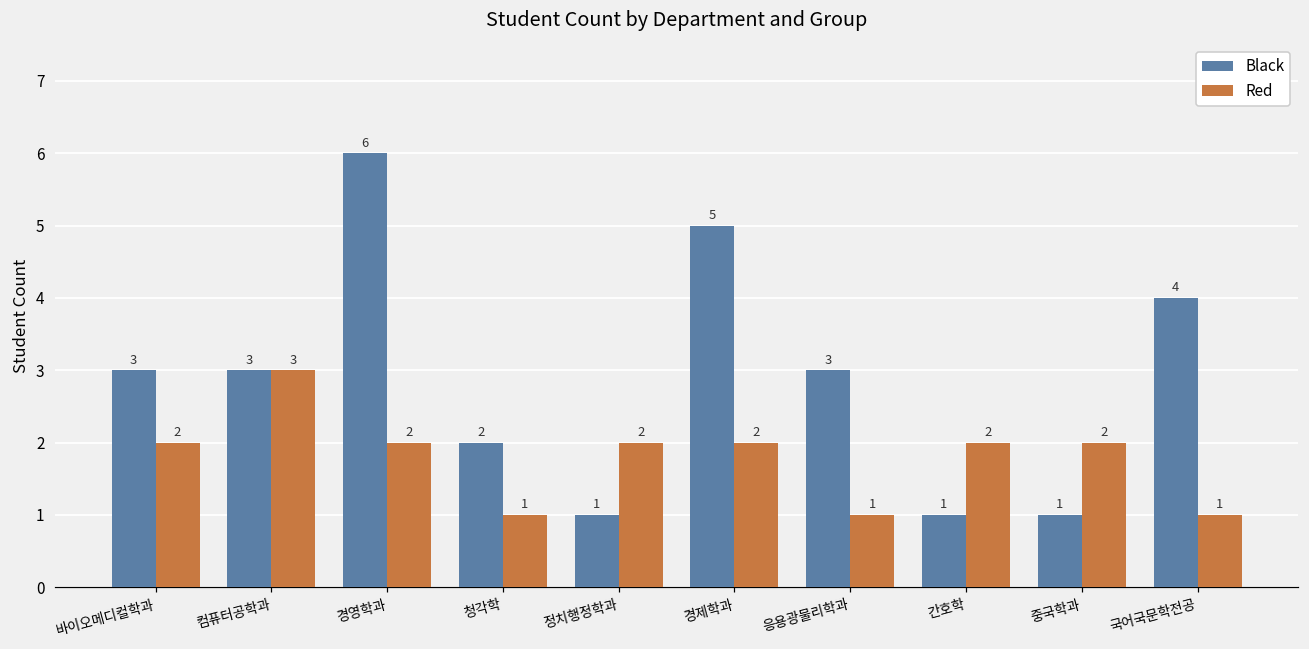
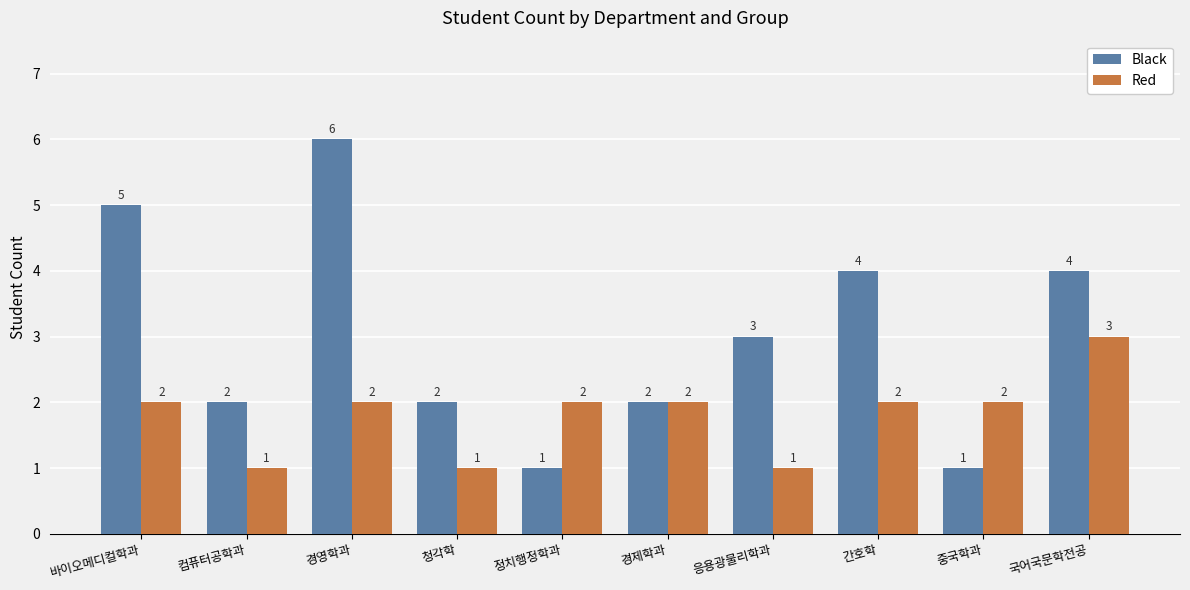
Black, 바이오메디컬학과: 3 -> 5
Black, 컴퓨터공학과: 3 -> 2
Red, 컴퓨터공학과: 3 -> 1
Black, 경제학과: 5 -> 2
Black, 간호학: 1 -> 4
Red, 국어국문학전공: 1 -> 3
